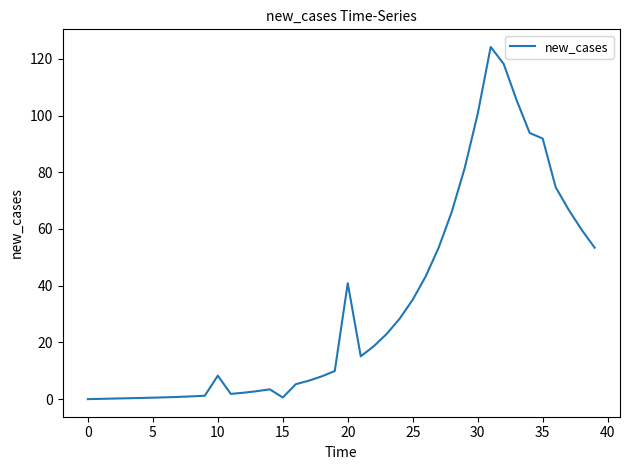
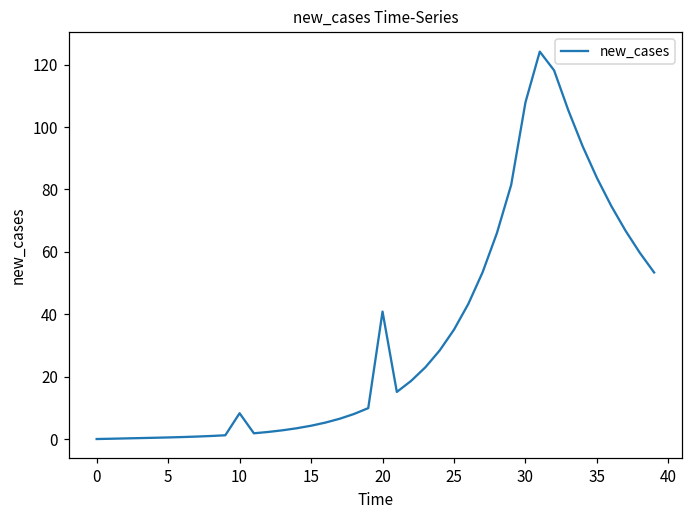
15: 1 -> 4
30: 101 -> 108
35: 92 -> 84
